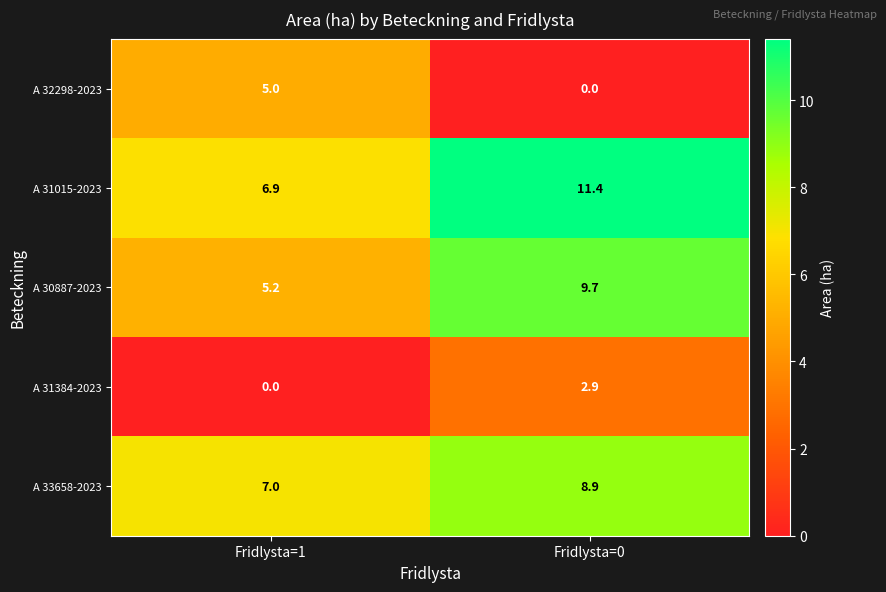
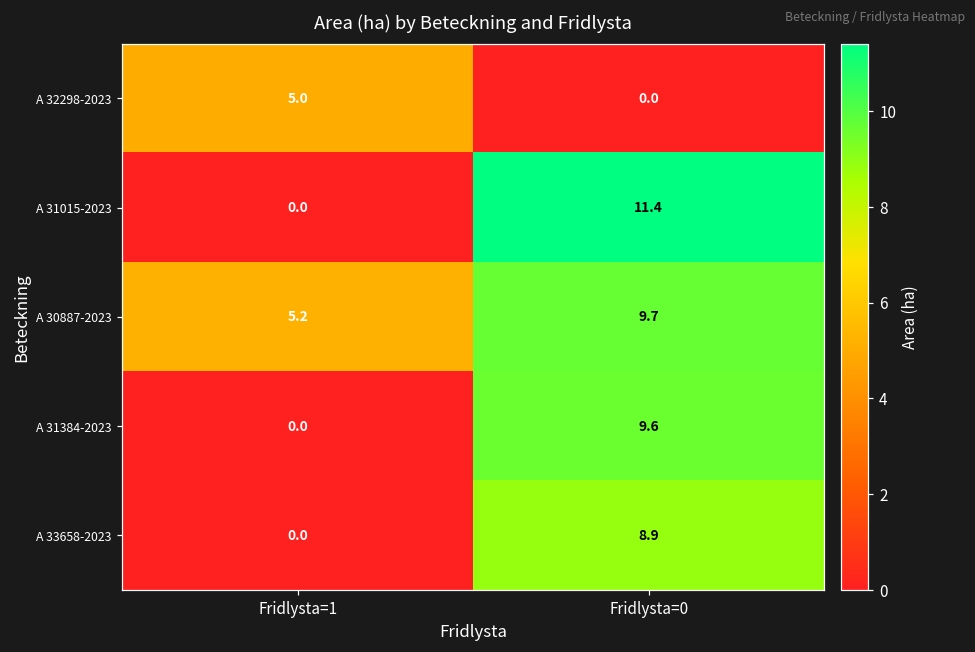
A 31015-2023, Fridlysta=1: 6.9 -> 0.0
A 31384-2023, Fridlysta=0: 2.9 -> 9.6
A 33658-2023, Fridlysta=1: 7.0 -> 0.0
